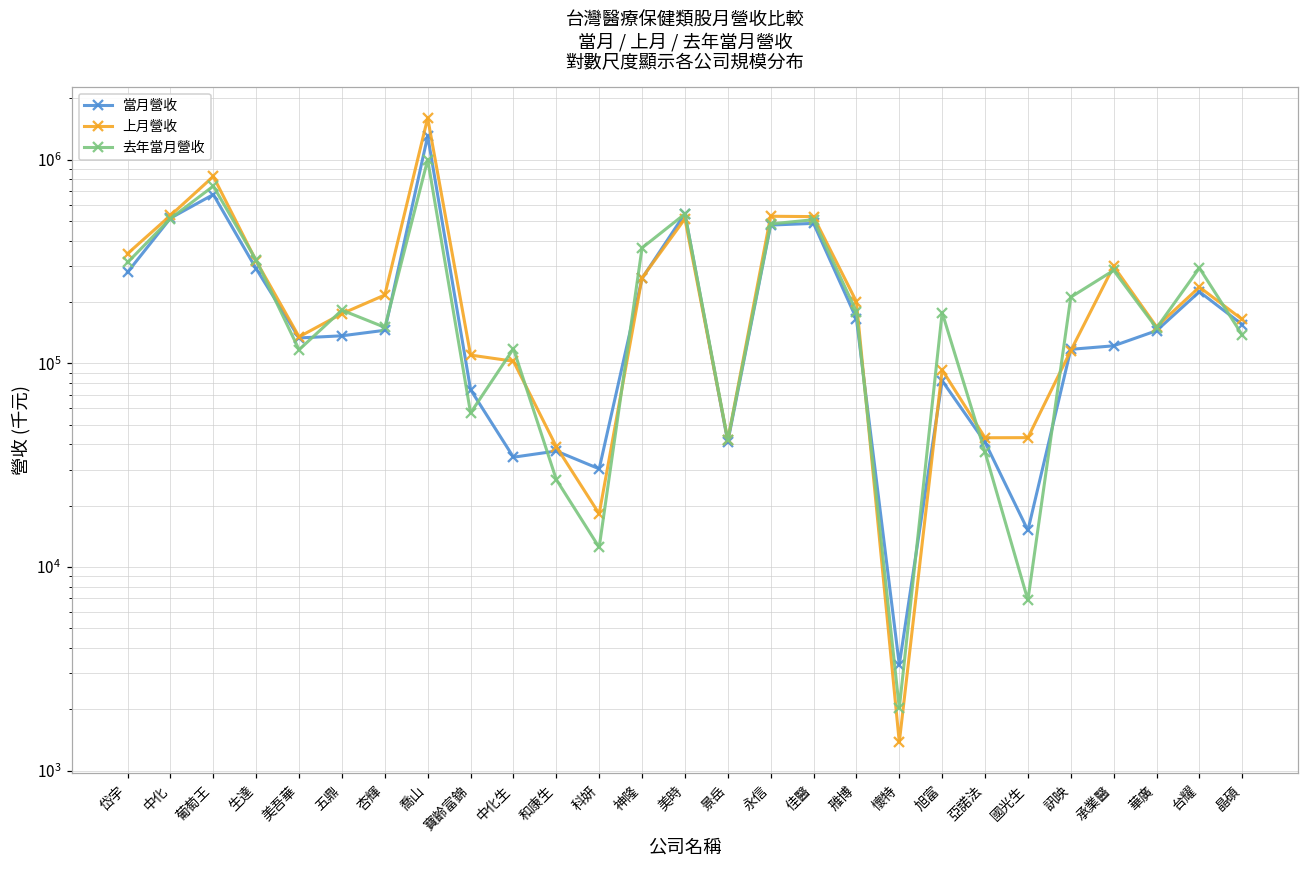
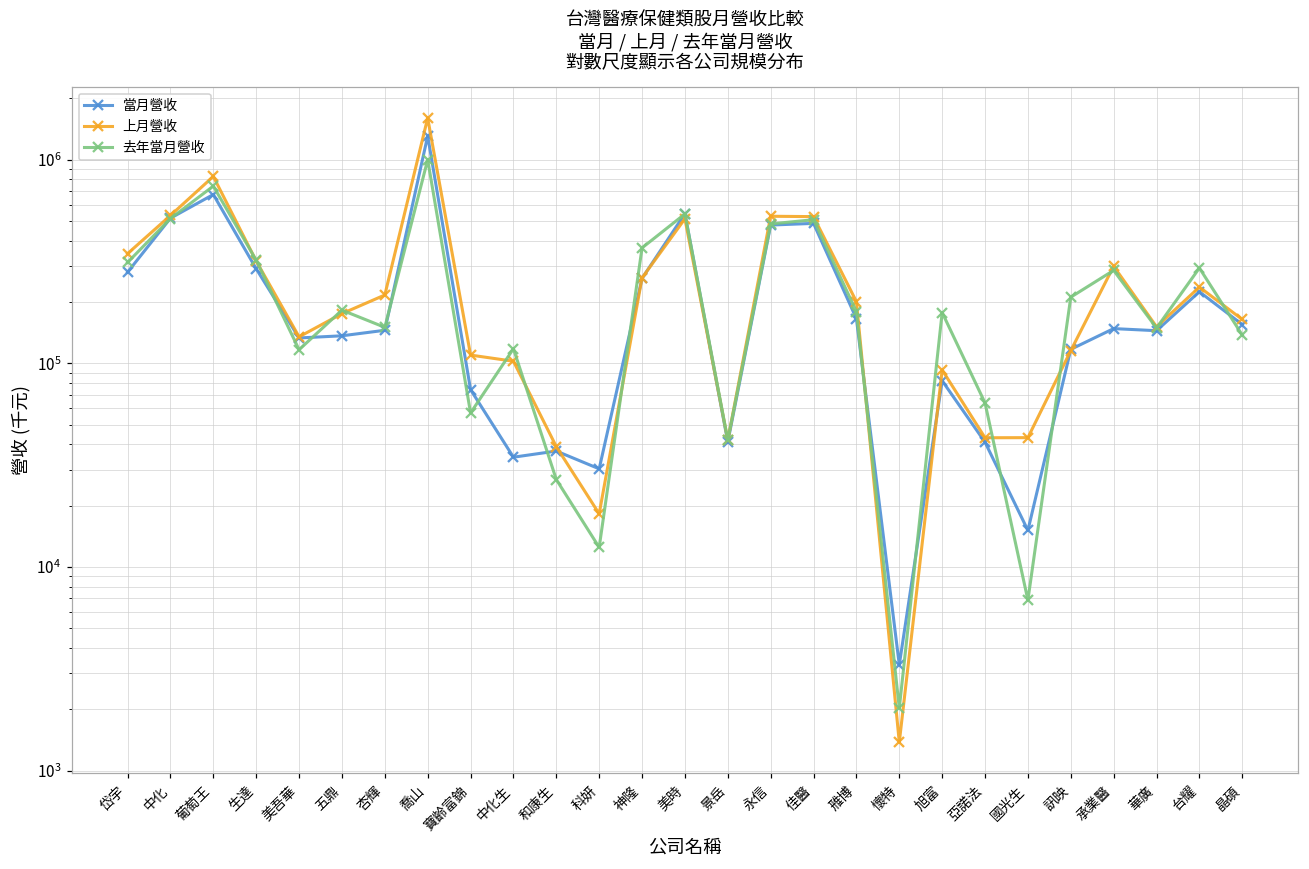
去年當月營收, 亞諾法: 37000 -> 64000
當月營收, 承業醫: 120000 -> 150000
